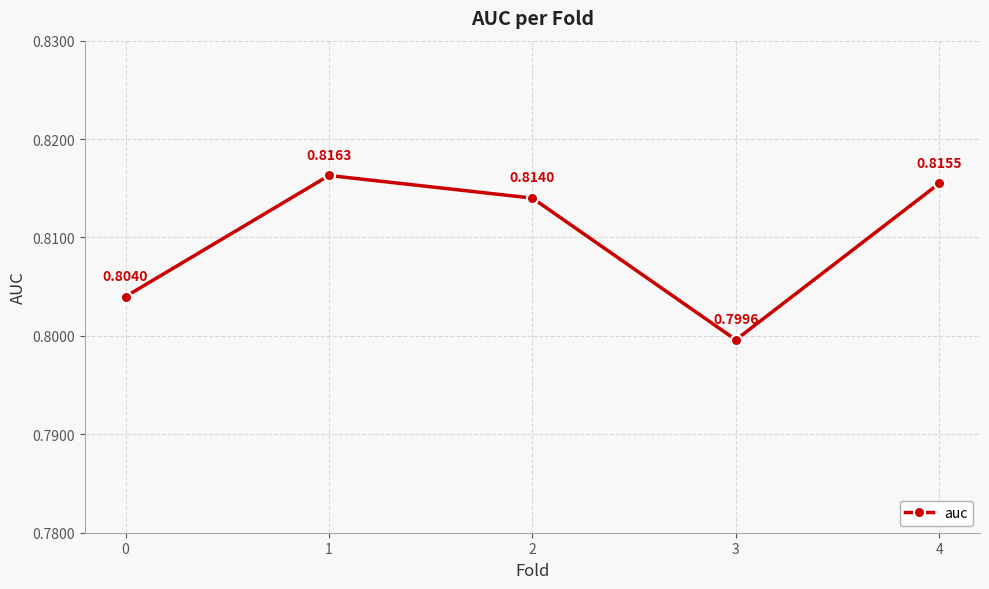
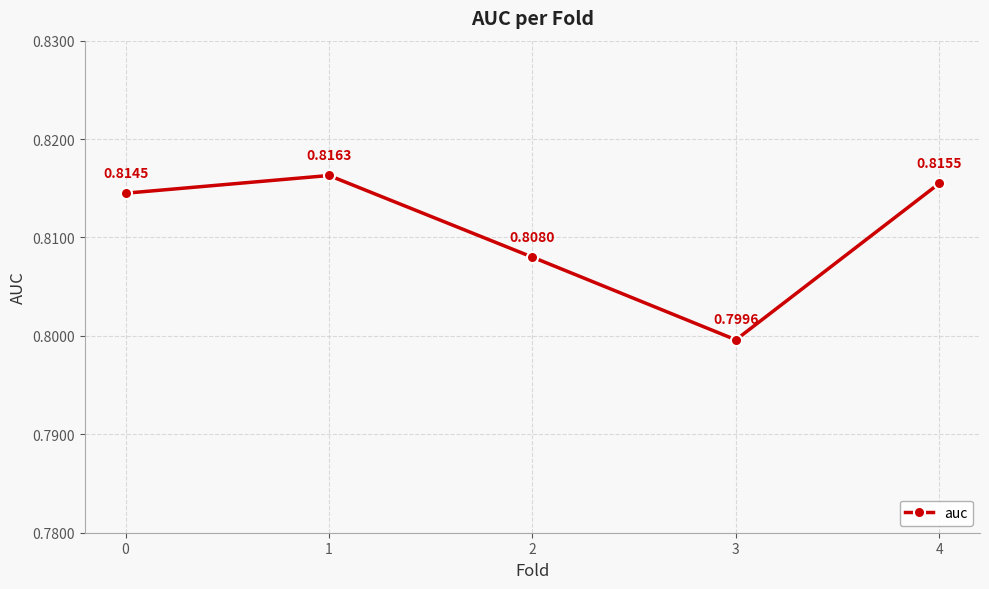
0: 0.8040 -> 0.8145
2: 0.8140 -> 0.8080
